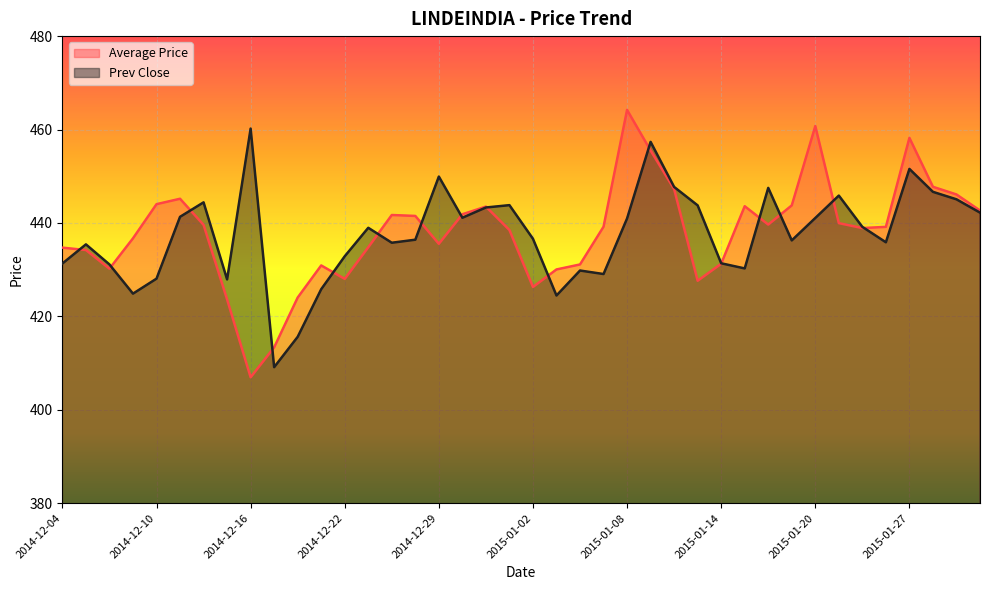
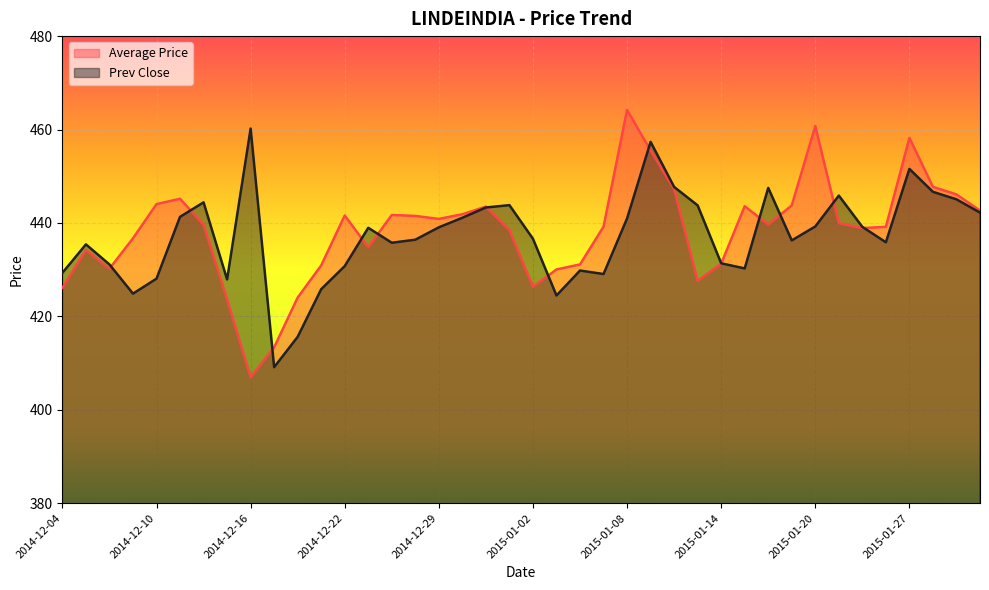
Average Price, 2014-12-04: 435 -> 426
Prev Close, 2014-12-04: 431 -> 429
Average Price, 2014-12-22: 428 -> 442
Prev Close, 2014-12-22: 433 -> 431
Average Price, 2014-12-29: 436 -> 441
Prev Close, 2014-12-29: 450 -> 439
Prev Close, 2015-01-20: 441 -> 439
